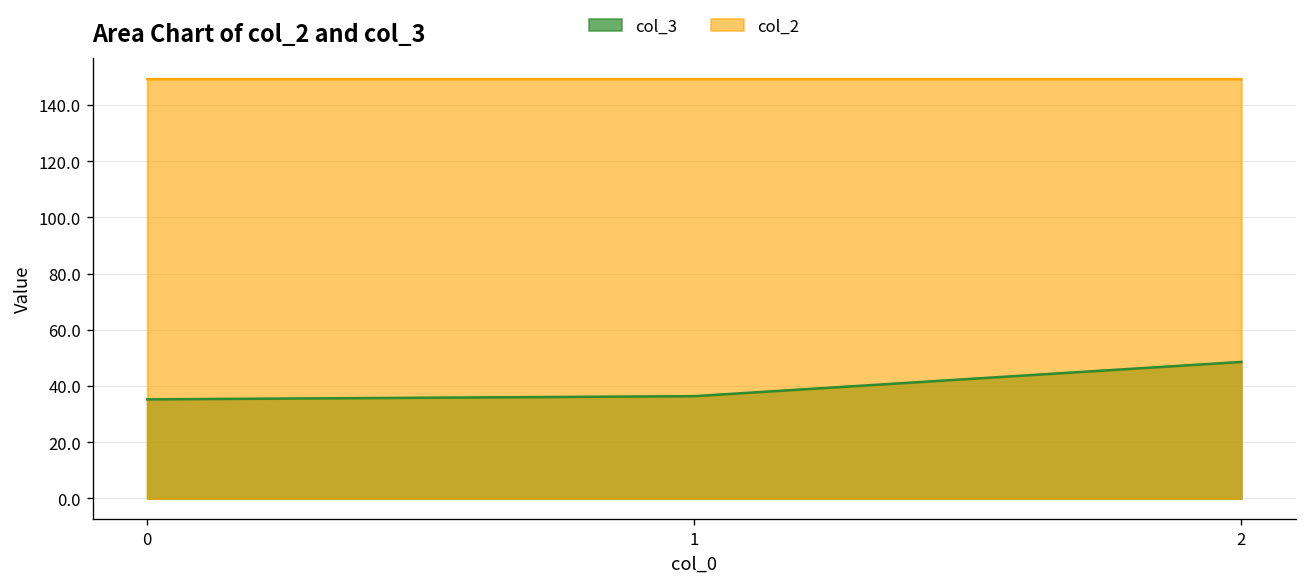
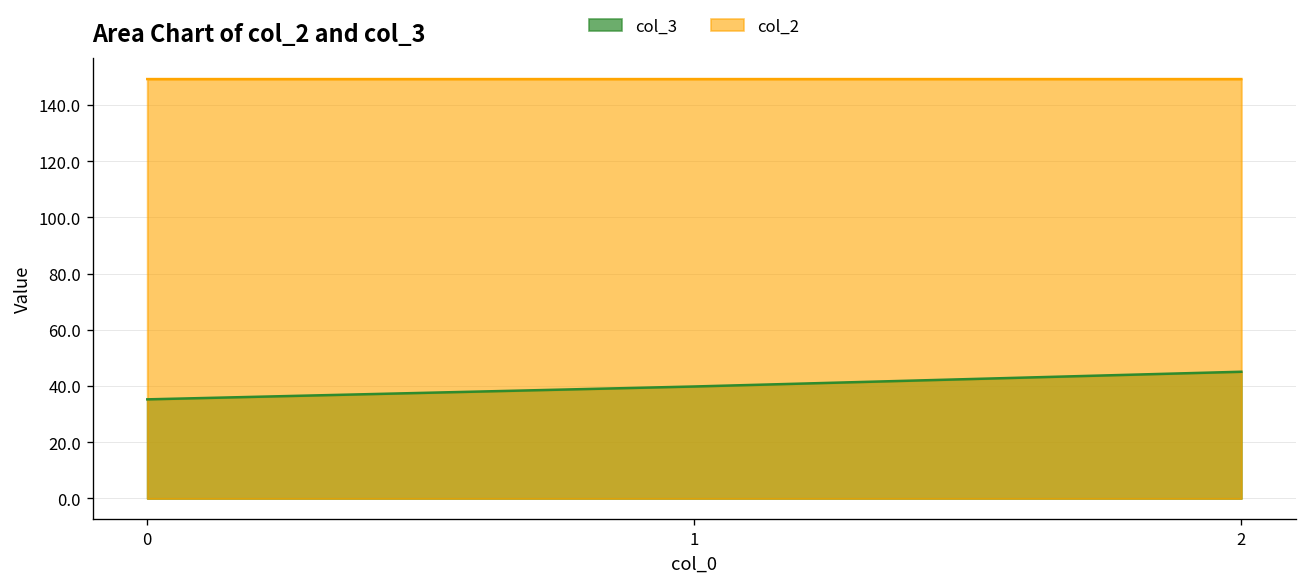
col_3, 1: 36 -> 40
col_3, 2: 49 -> 45
